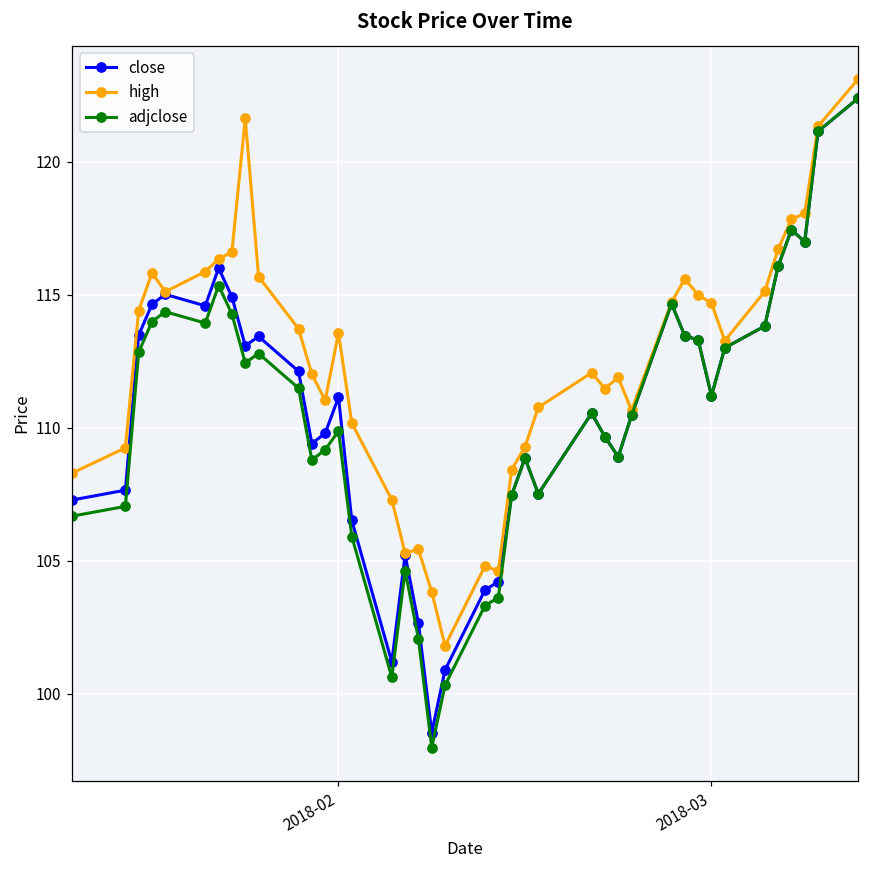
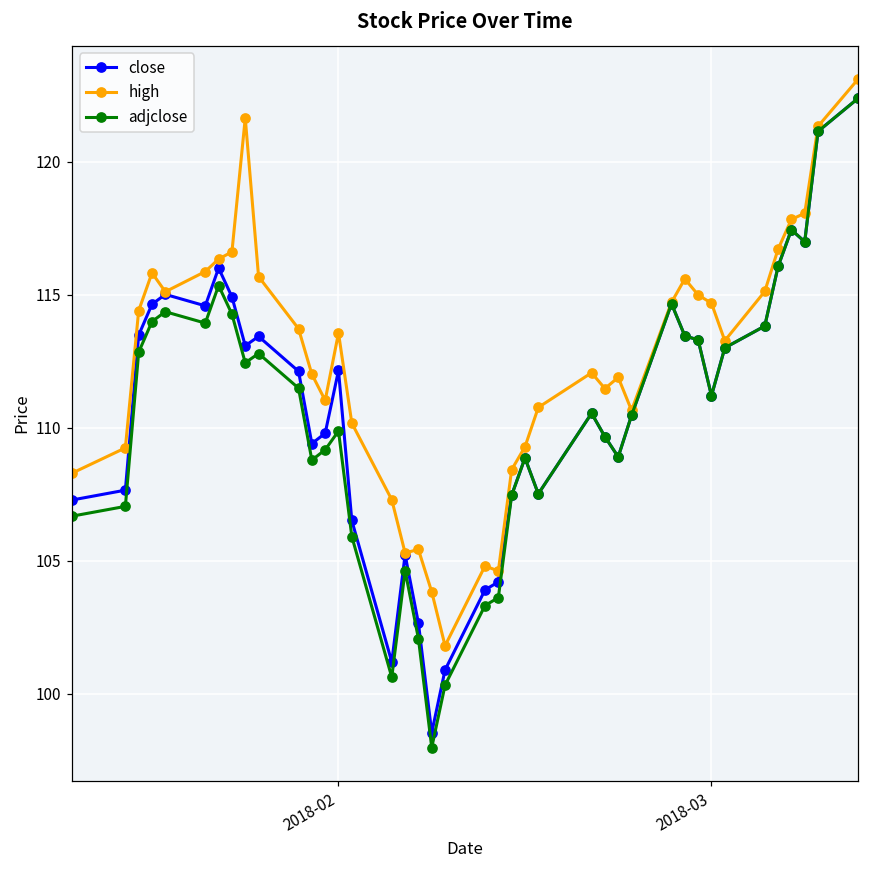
close, 2018-02: 111.2 -> 112.2
